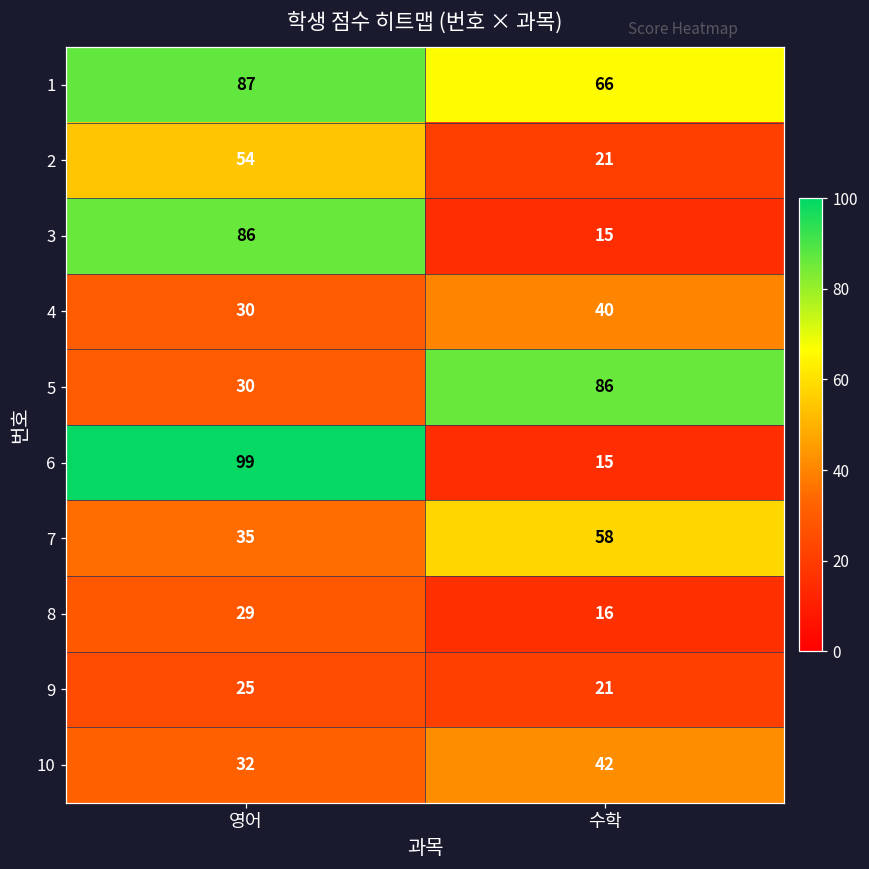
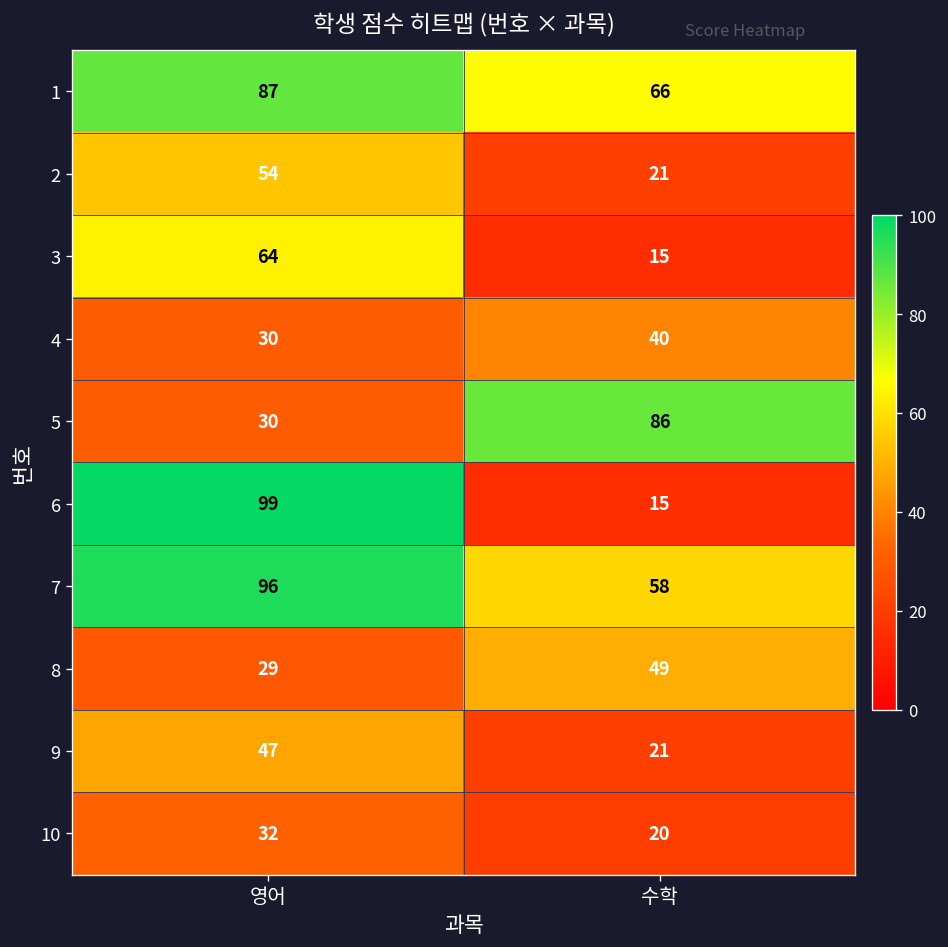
3, 영어: 86 -> 64
7, 영어: 35 -> 96
8, 수학: 16 -> 49
9, 영어: 25 -> 47
10, 수학: 42 -> 20
